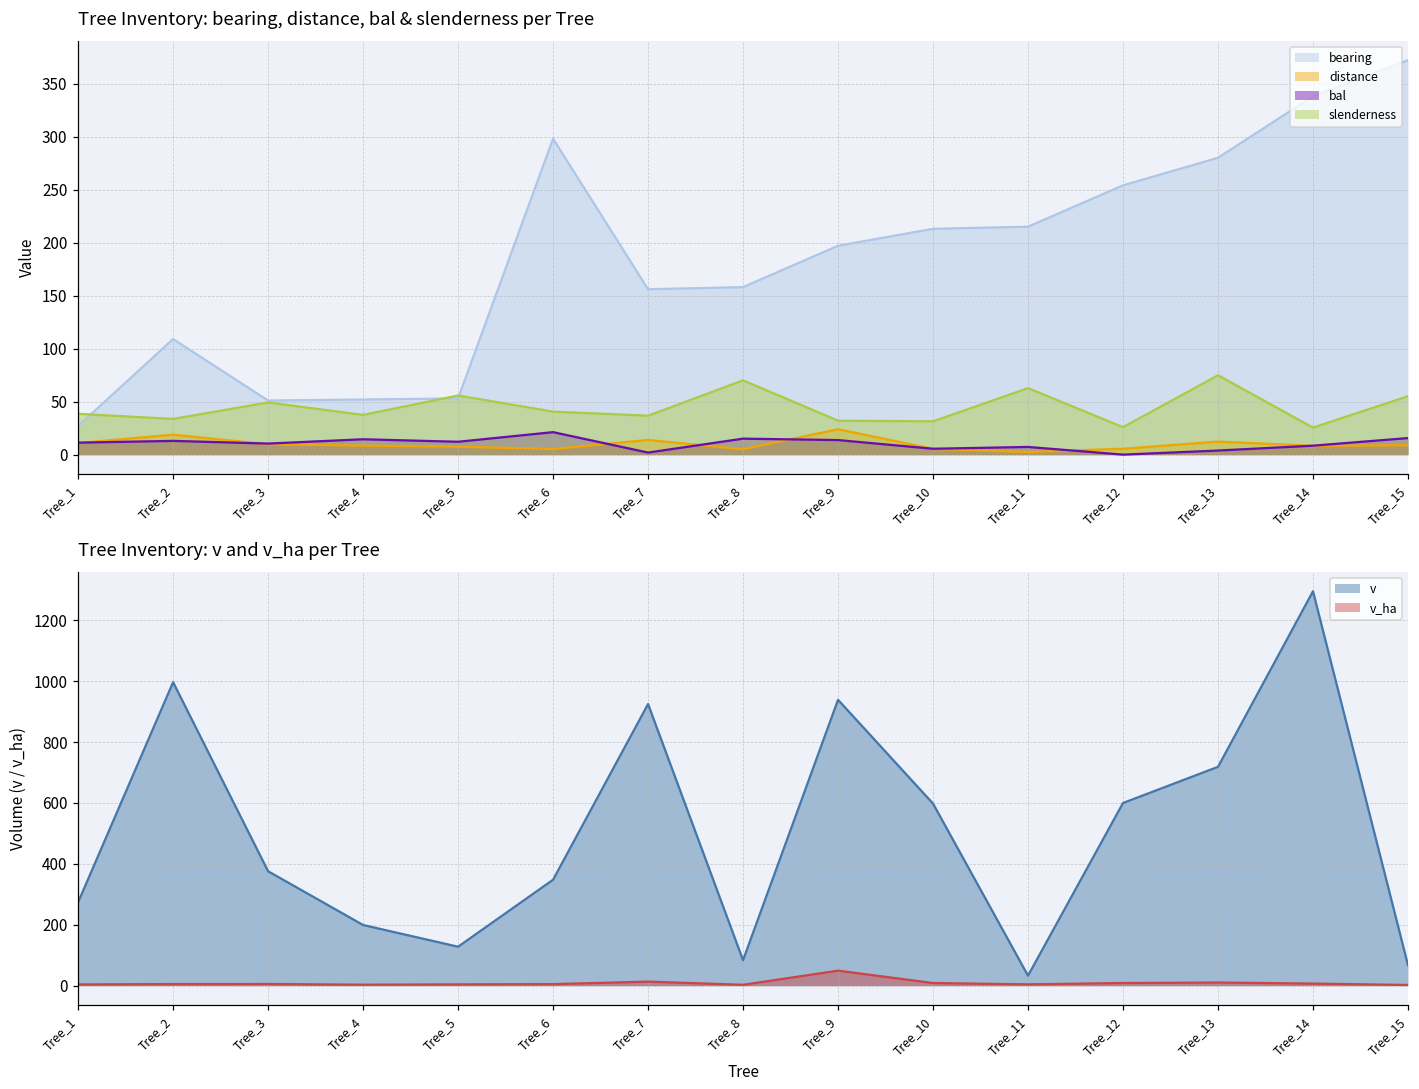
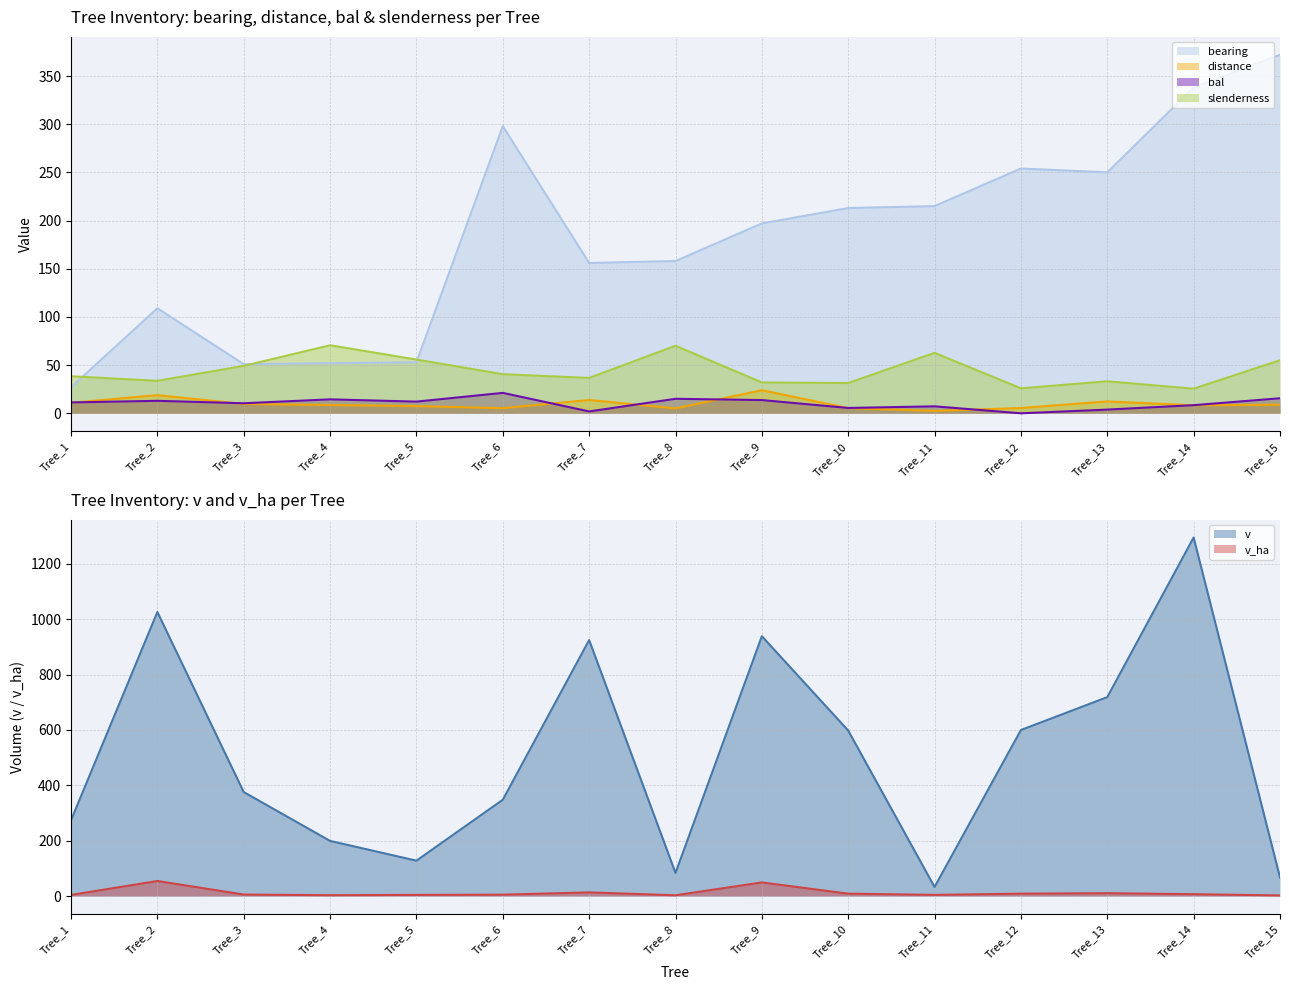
Tree Inventory: bearing, distance, bal & slenderness per Tree, slenderness, Tree_4: 40 -> 70
Tree Inventory: bearing, distance, bal & slenderness per Tree, bearing, Tree_13: 280 -> 250
Tree Inventory: bearing, distance, bal & slenderness per Tree, slenderness, Tree_13: 70 -> 30
Tree Inventory: v and v_ha per Tree, v, Tree_2: 1000 -> 1030
Tree Inventory: v and v_ha per Tree, v_ha, Tree_2: 10 -> 50
